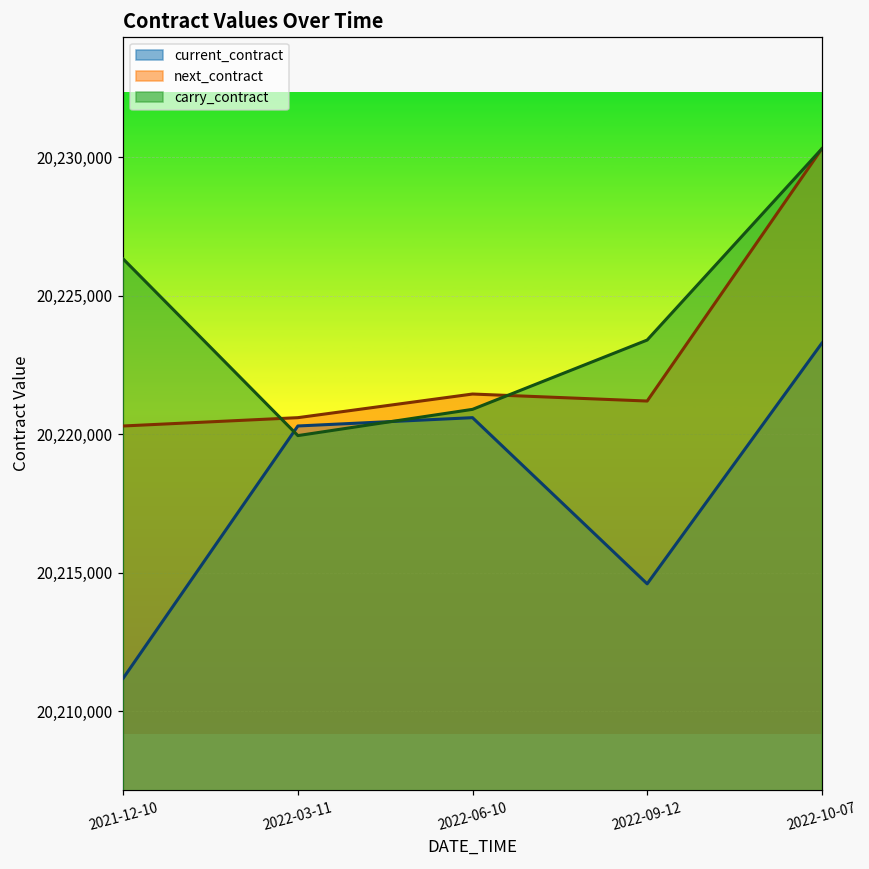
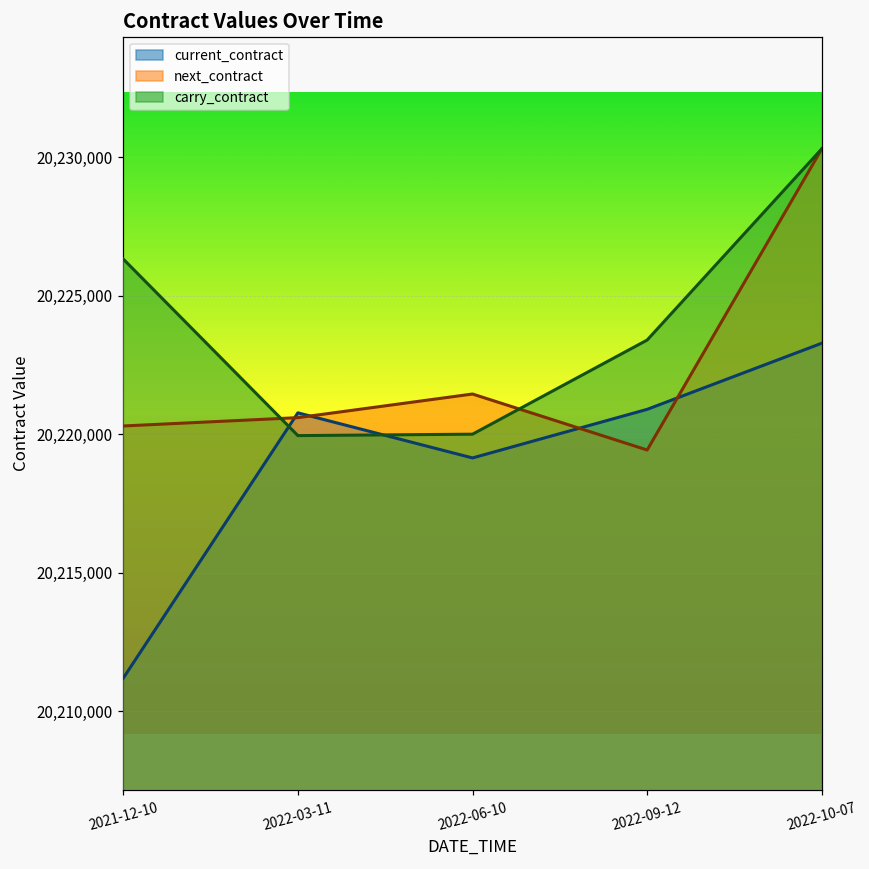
current_contract, 2022-03-11: 20,220,300 -> 20,220,800
current_contract, 2022-06-10: 20,220,600 -> 20,219,100
carry_contract, 2022-06-10: 20,220,900 -> 20,220,000
current_contract, 2022-09-12: 20,214,600 -> 20,220,900
next_contract, 2022-09-12: 20,221,200 -> 20,219,400
